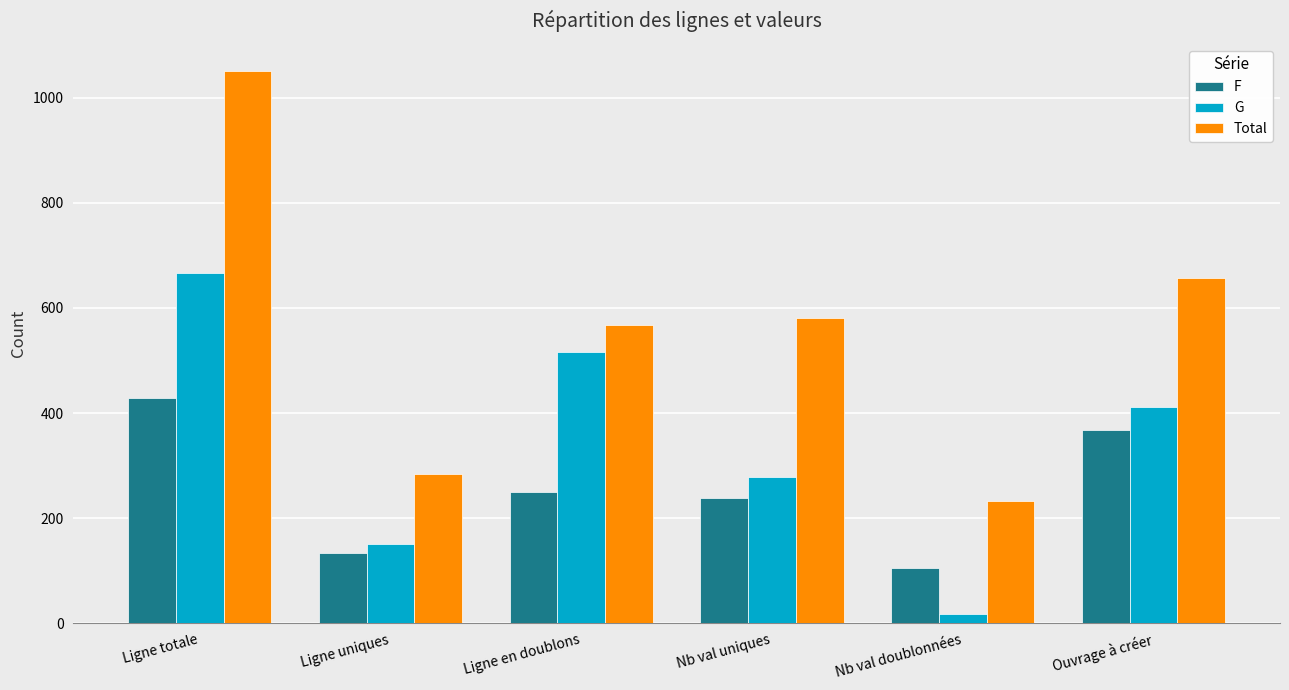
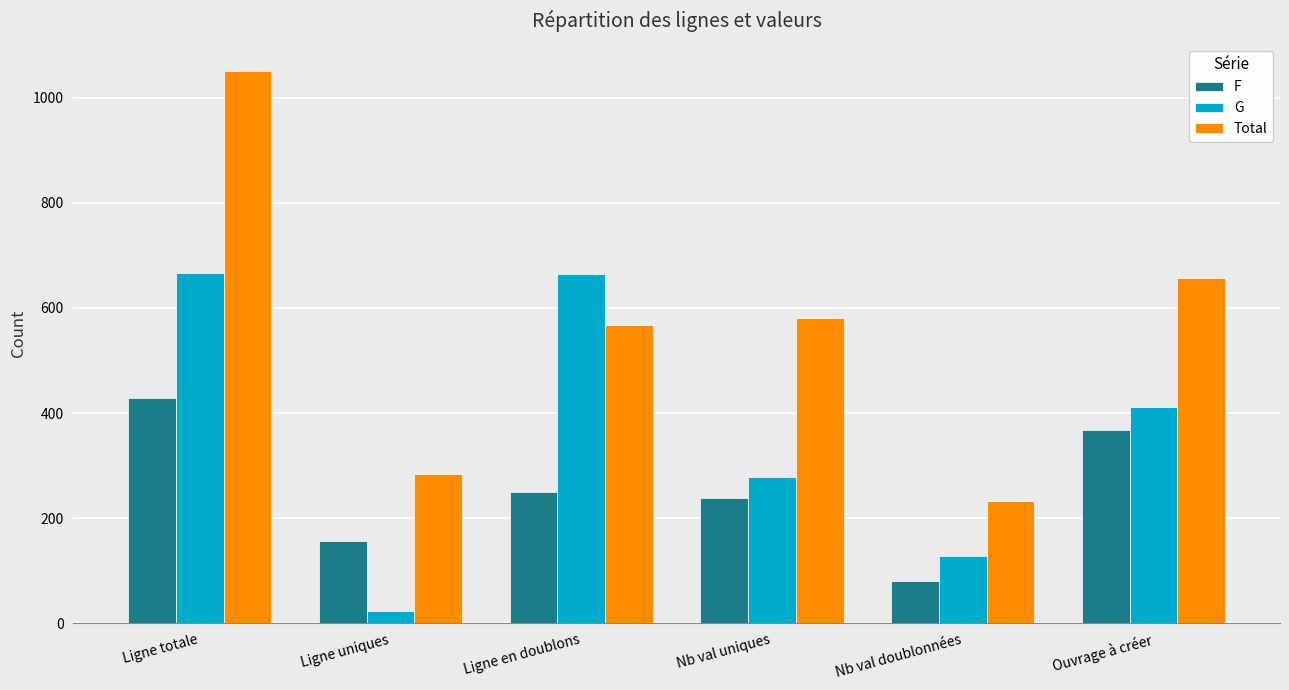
F, Ligne uniques: 130 -> 160
G, Ligne uniques: 150 -> 20
G, Ligne en doublons: 520 -> 660
F, Nb val doublonnées: 110 -> 80
G, Nb val doublonnées: 20 -> 130
